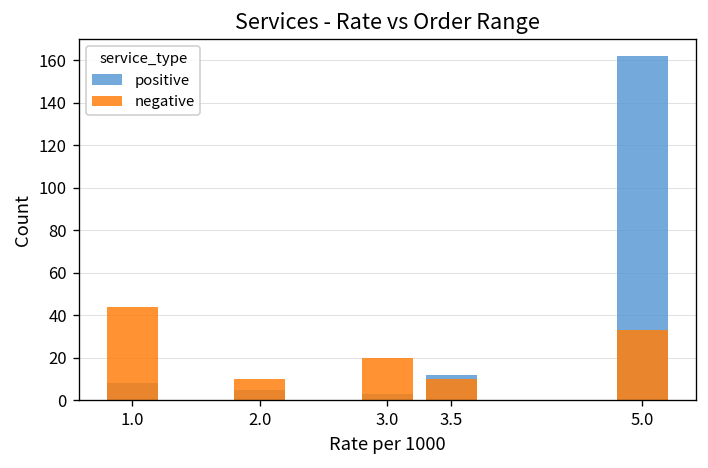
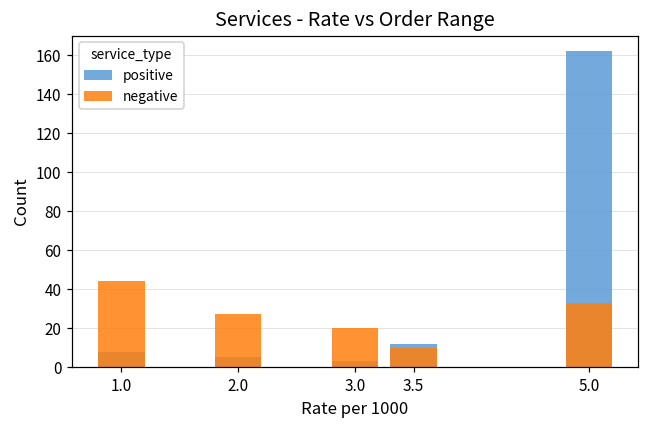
negative, 2.0: 10 -> 27
